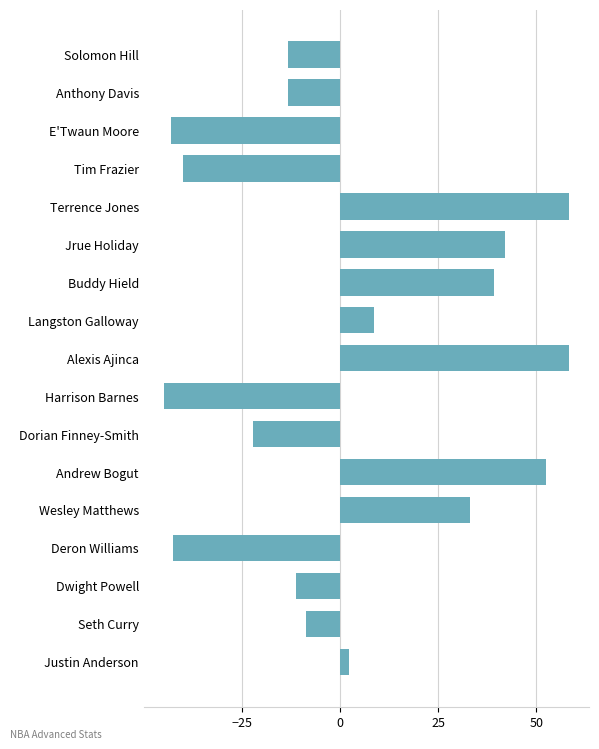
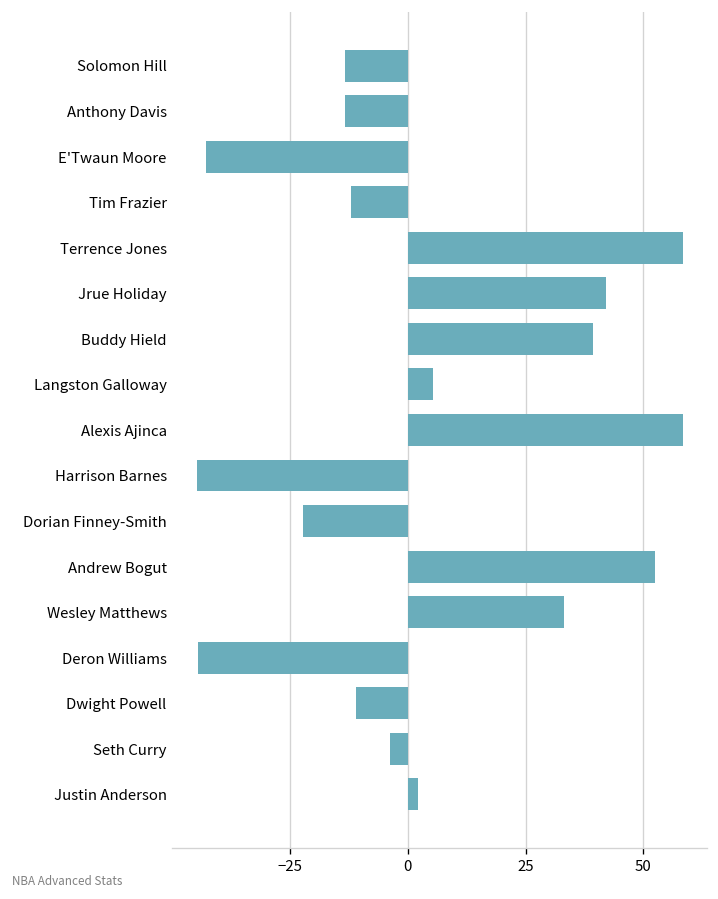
Tim Frazier: -40 -> -12
Langston Galloway: 9 -> 5
Deron Williams: -42 -> -45
Seth Curry: -9 -> -4
